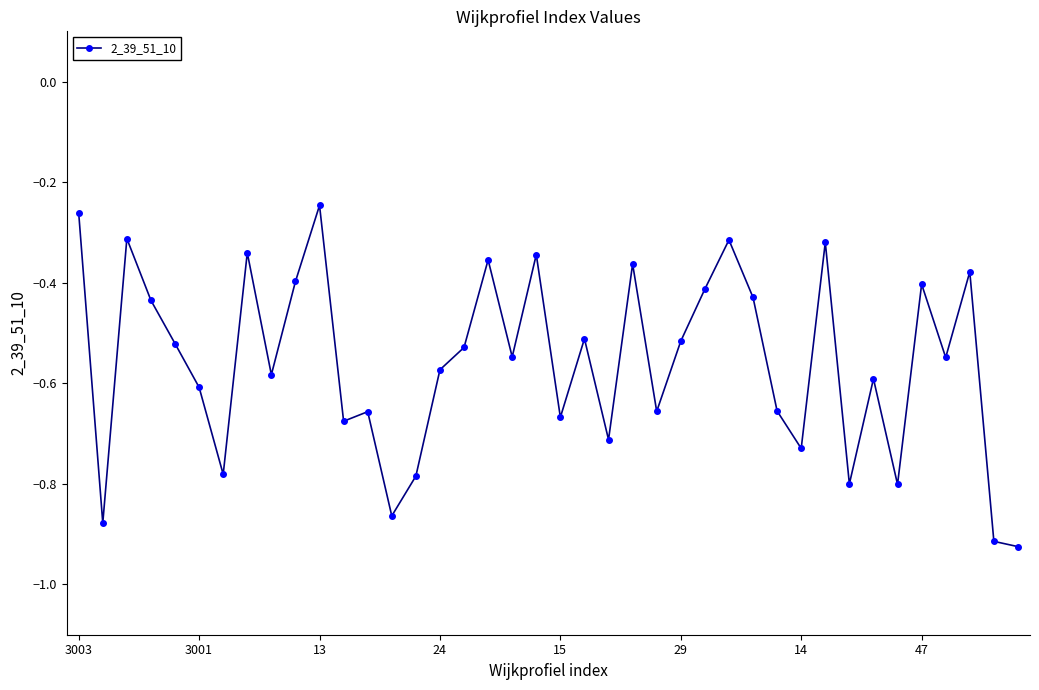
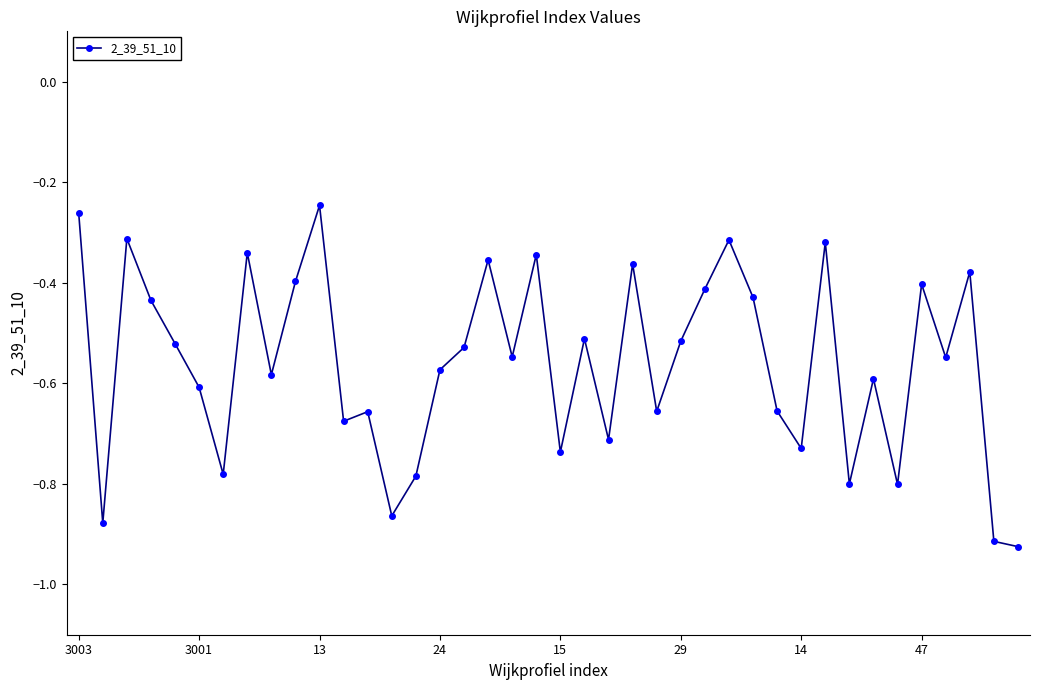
15: -0.67 -> -0.74
